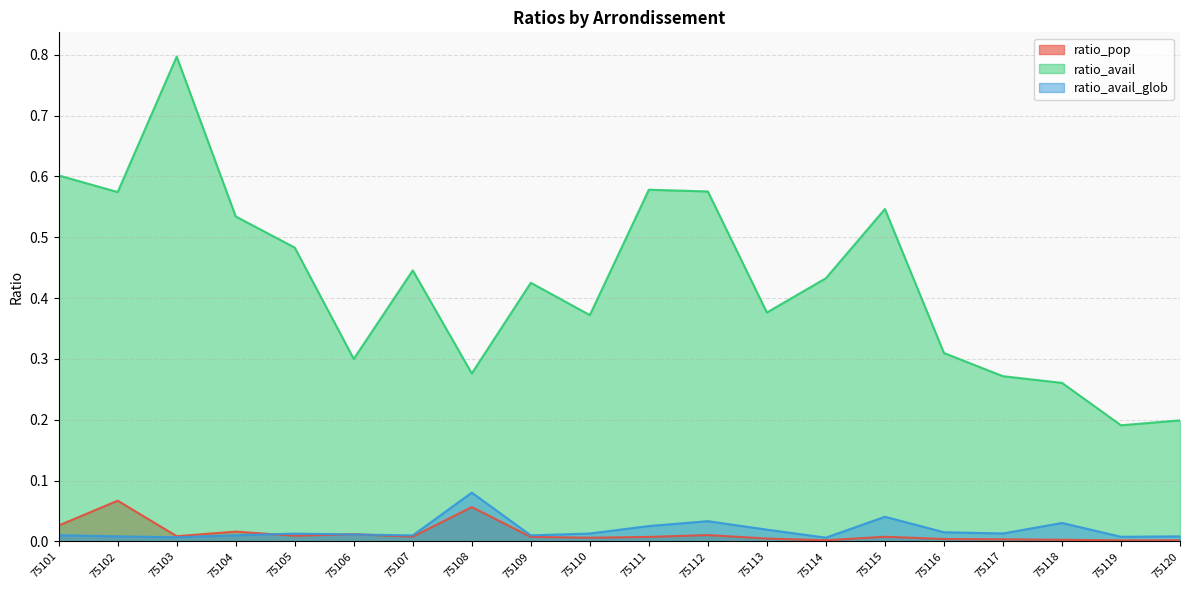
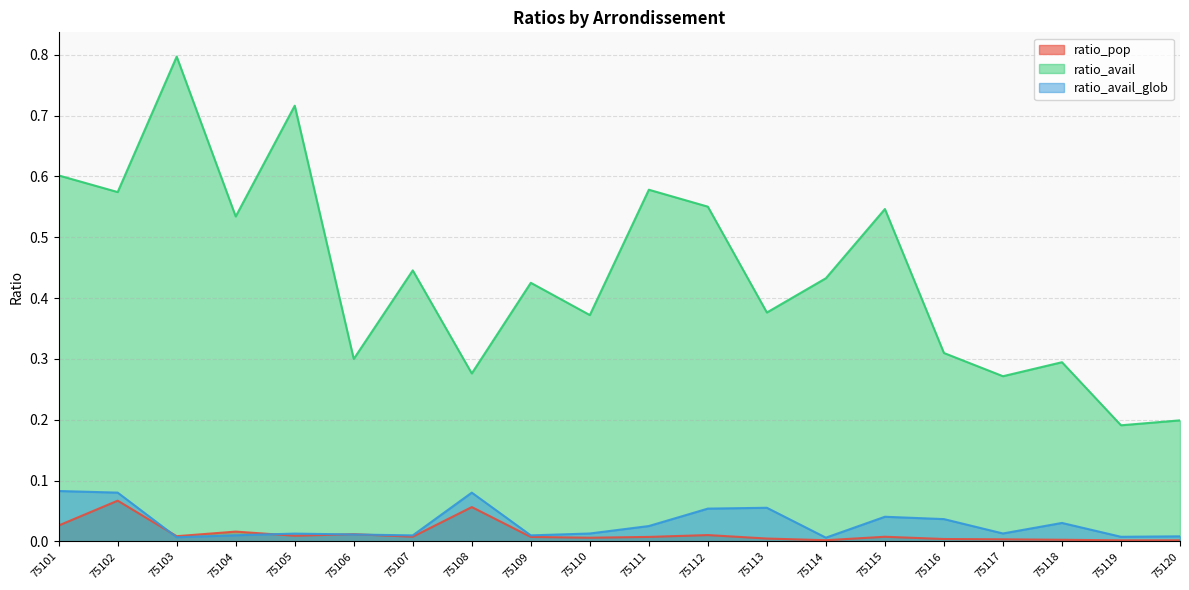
ratio_avail_glob, 75101: 0.01 -> 0.08
ratio_avail_glob, 75102: 0.01 -> 0.08
ratio_avail, 75105: 0.48 -> 0.72
ratio_avail, 75112: 0.58 -> 0.55
ratio_avail_glob, 75112: 0.03 -> 0.05
ratio_avail_glob, 75113: 0.02 -> 0.06
ratio_avail_glob, 75116: 0.02 -> 0.04
ratio_avail, 75118: 0.26 -> 0.29
